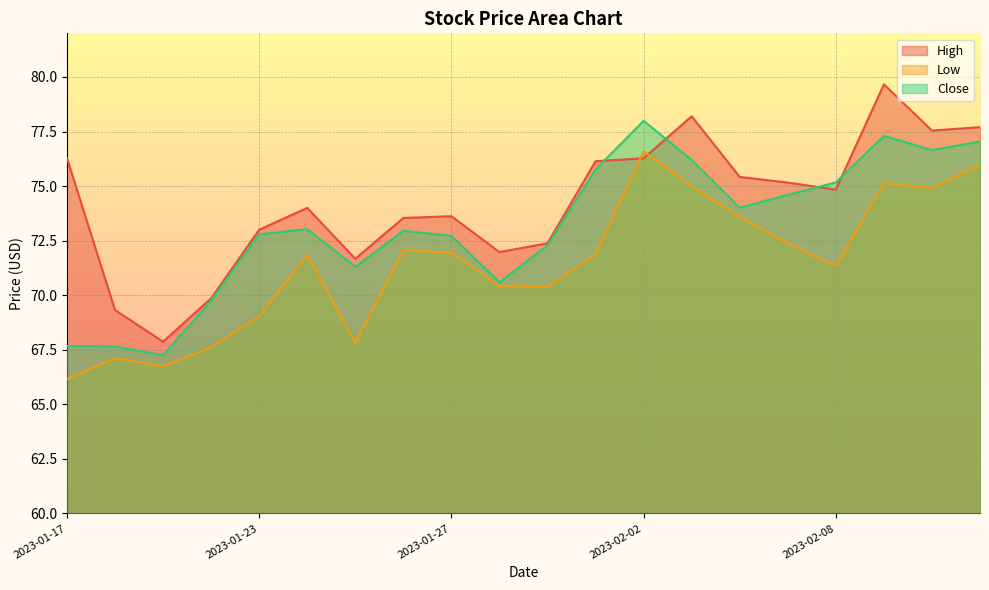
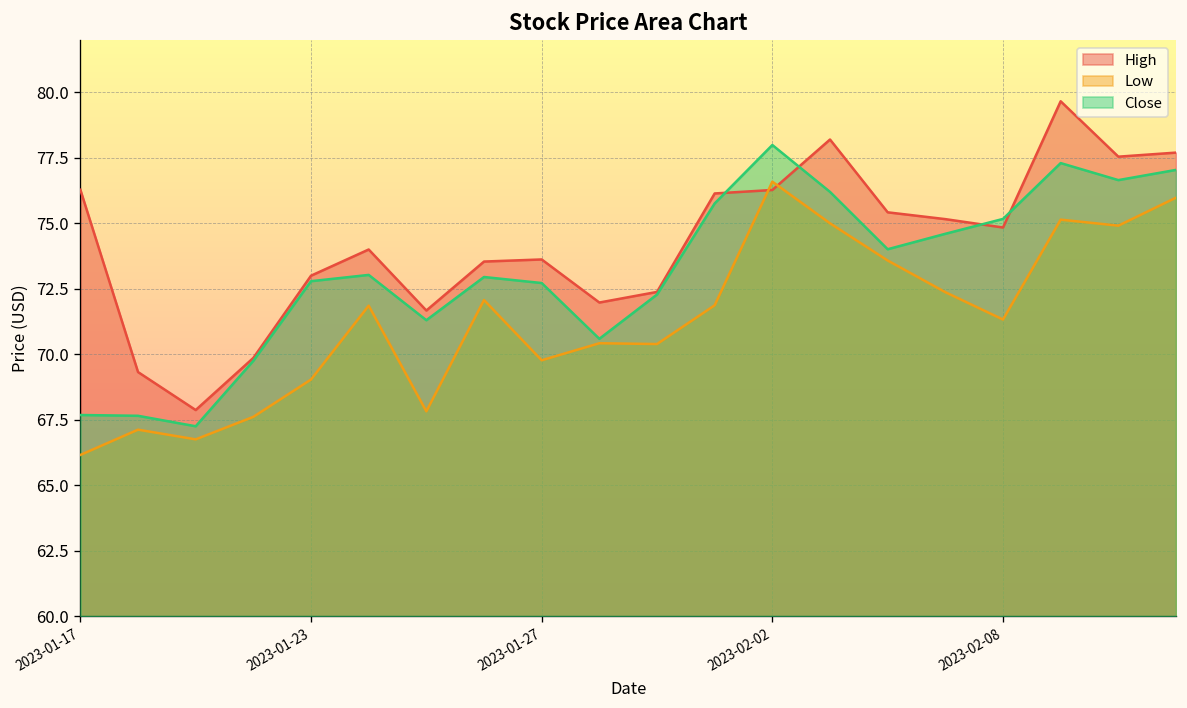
Low, 2023-01-27: 71.9 -> 69.8
